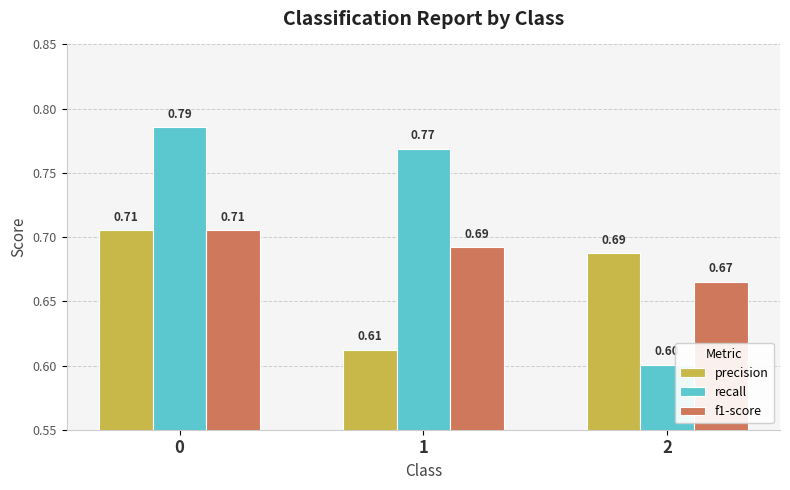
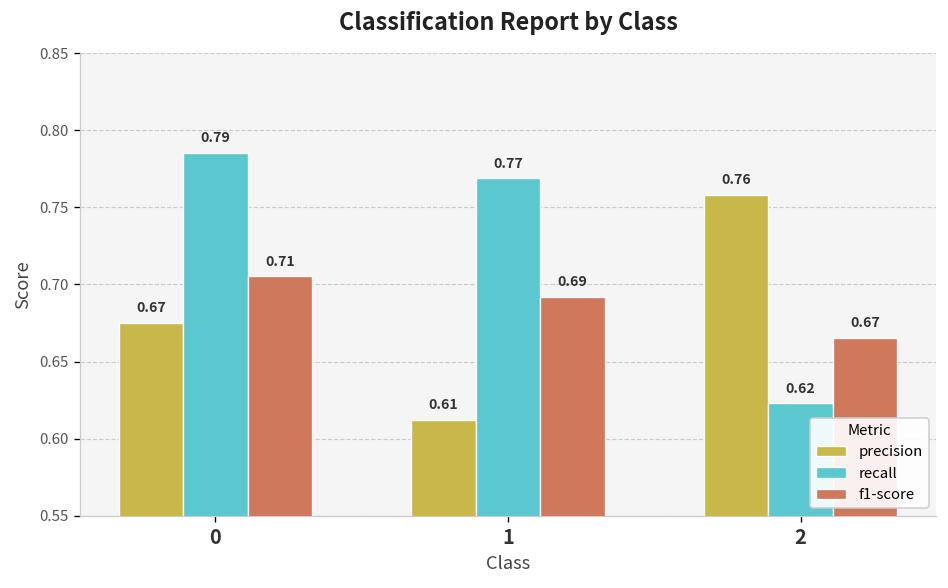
precision, 0: 0.71 -> 0.67
precision, 2: 0.69 -> 0.76
recall, 2: 0.601 -> 0.623
